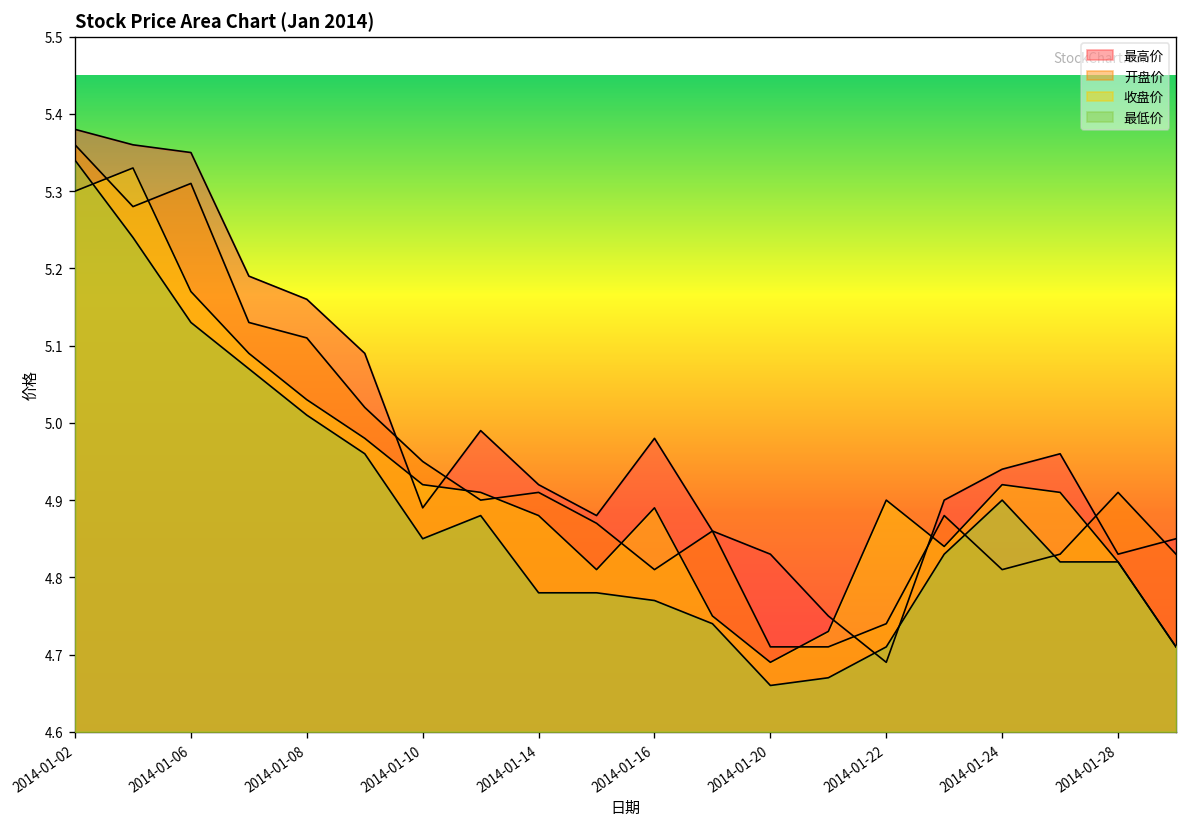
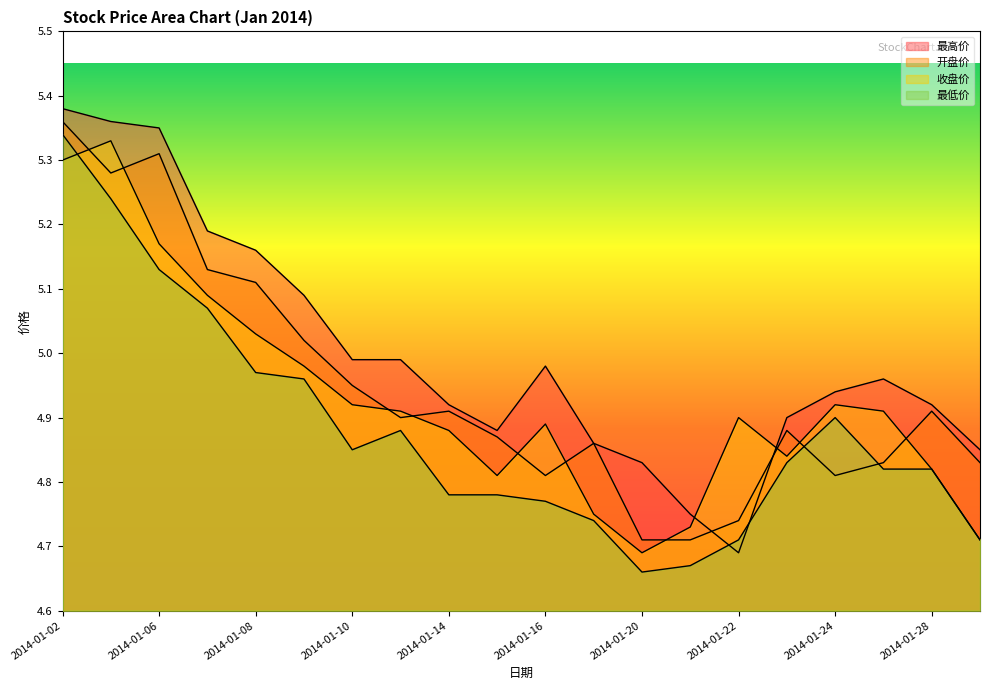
最低价, 2014-01-08: 5.01 -> 4.97
最高价, 2014-01-10: 4.89 -> 4.99
最高价, 2014-01-28: 4.83 -> 4.92
